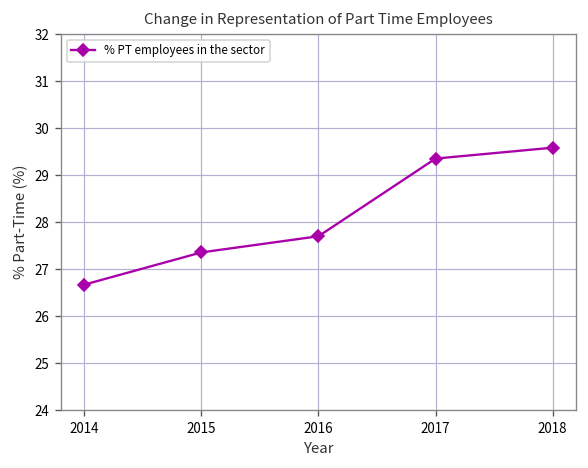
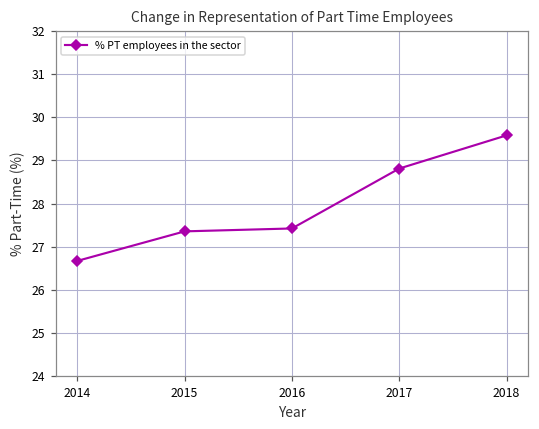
2016: 27.7 -> 27.4
2017: 29.3 -> 28.8
